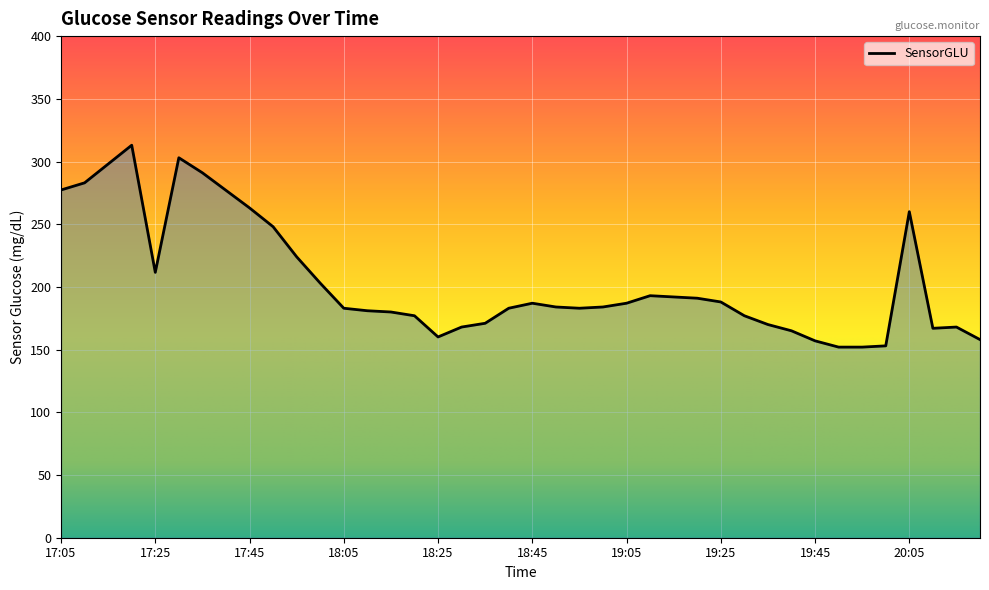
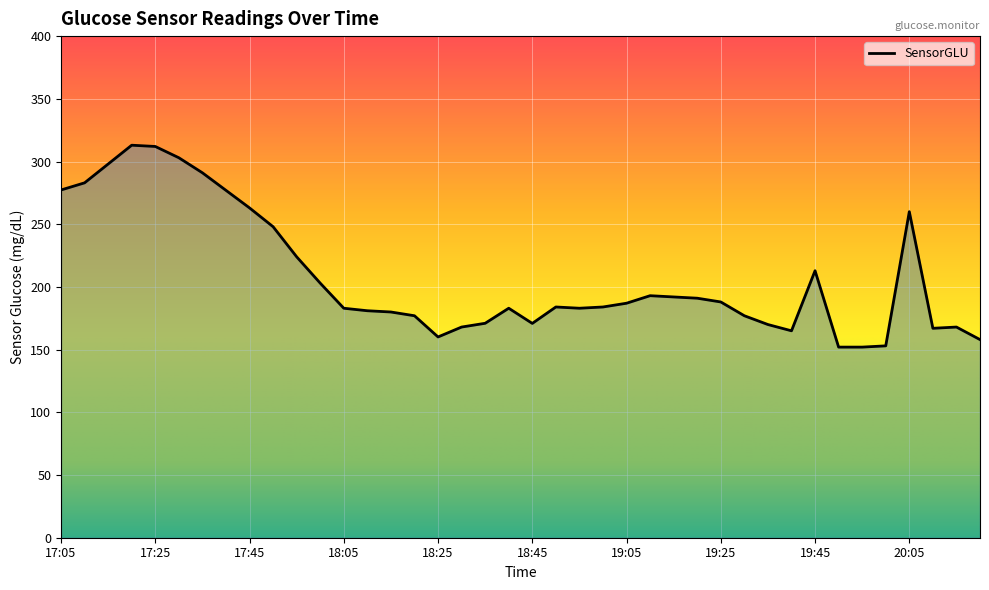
17:25: 212 -> 312
18:45: 187 -> 171
19:45: 157 -> 213
